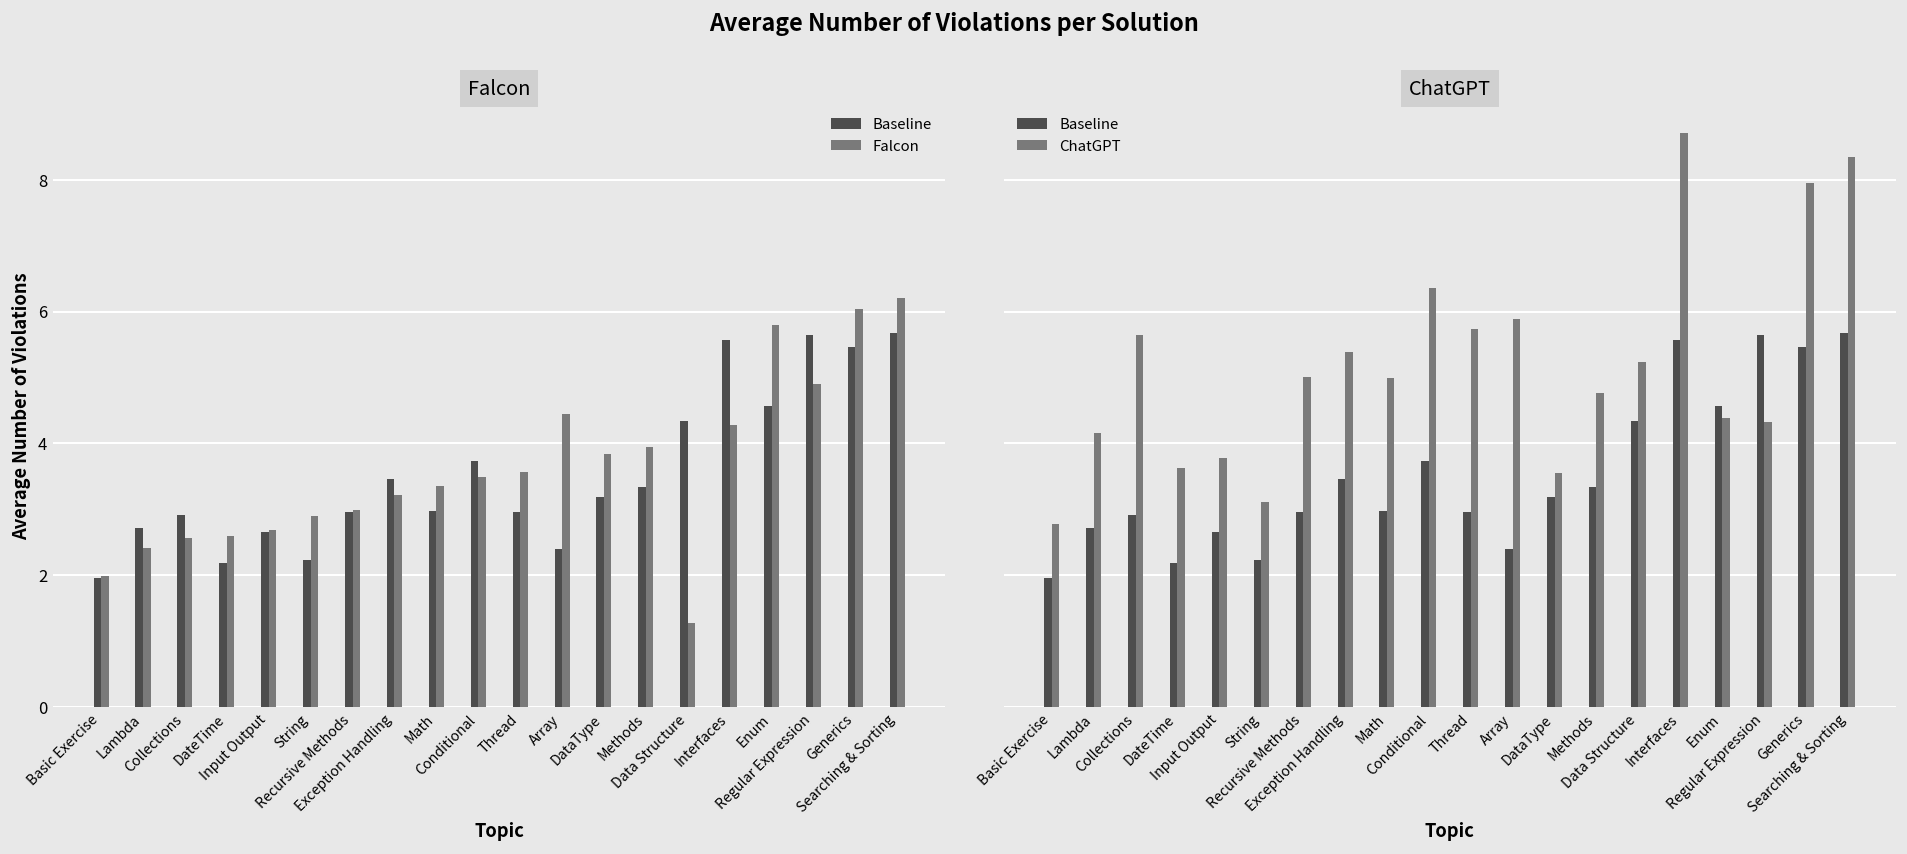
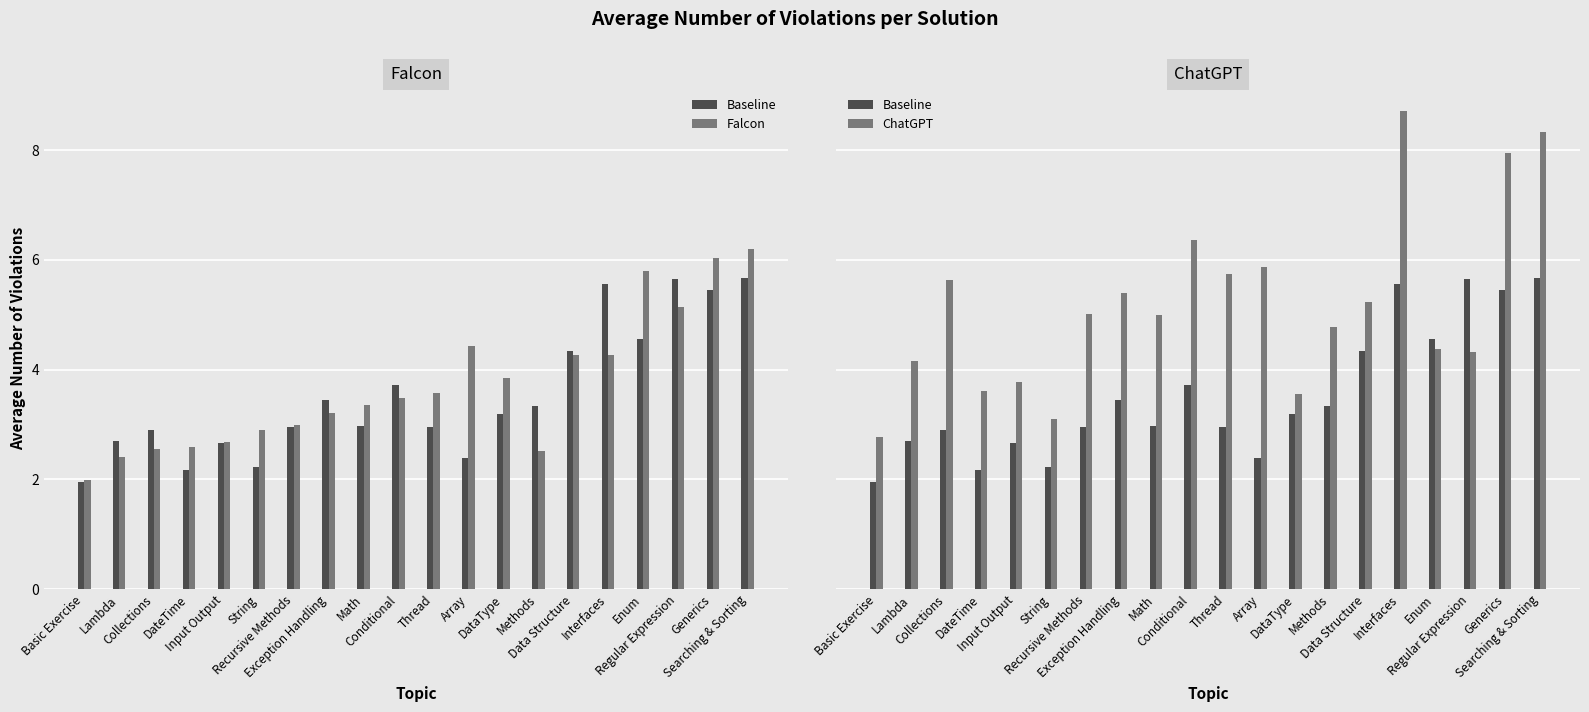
Falcon, Falcon, Methods: 3.9 -> 2.5
Falcon, Falcon, Data Structure: 1.3 -> 4.3
Falcon, Falcon, Regular Expression: 4.9 -> 5.1
